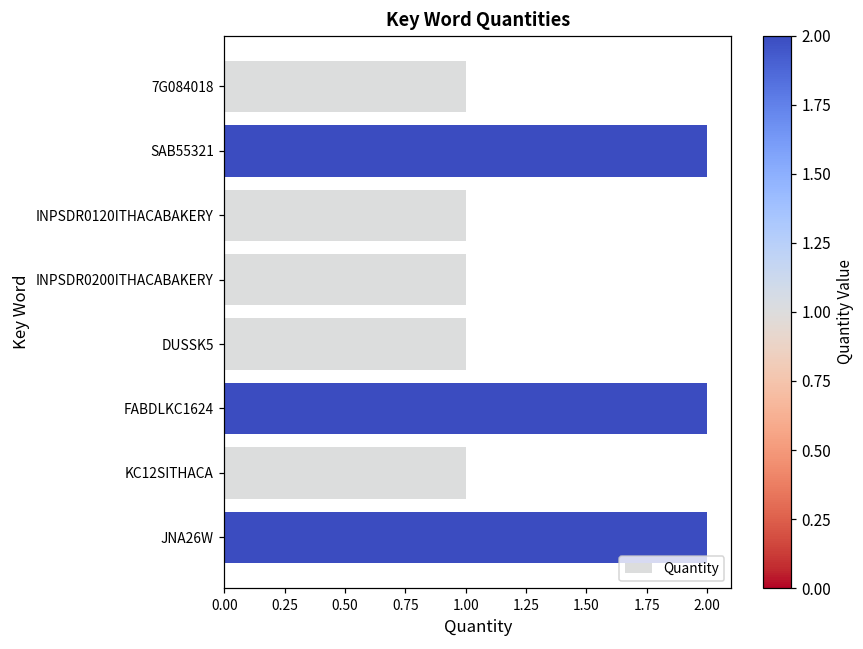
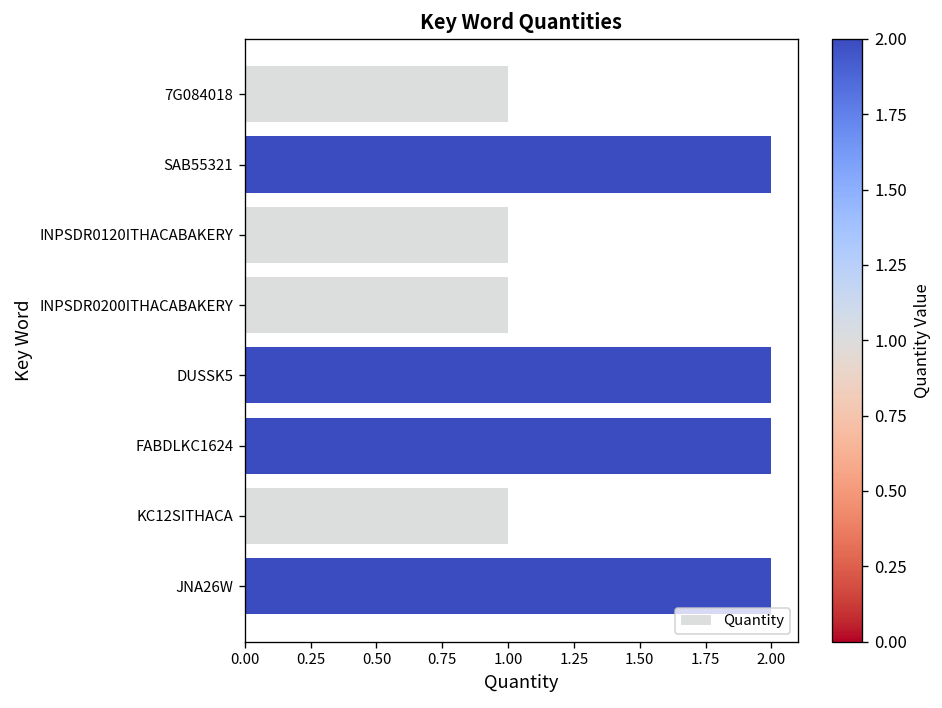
DUSSK5: 1 -> 2
